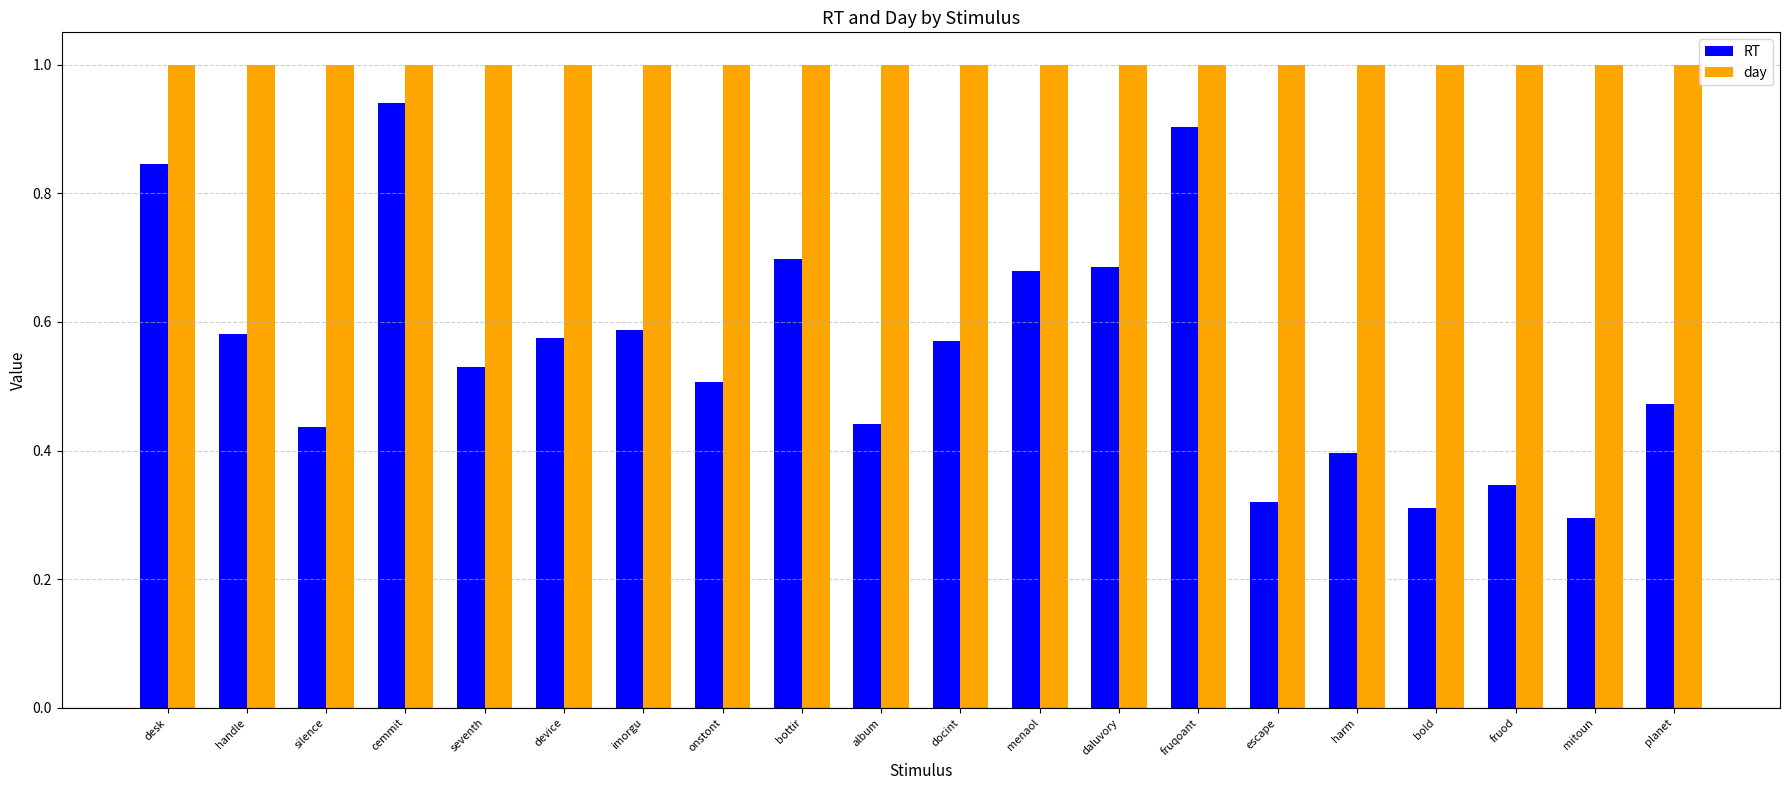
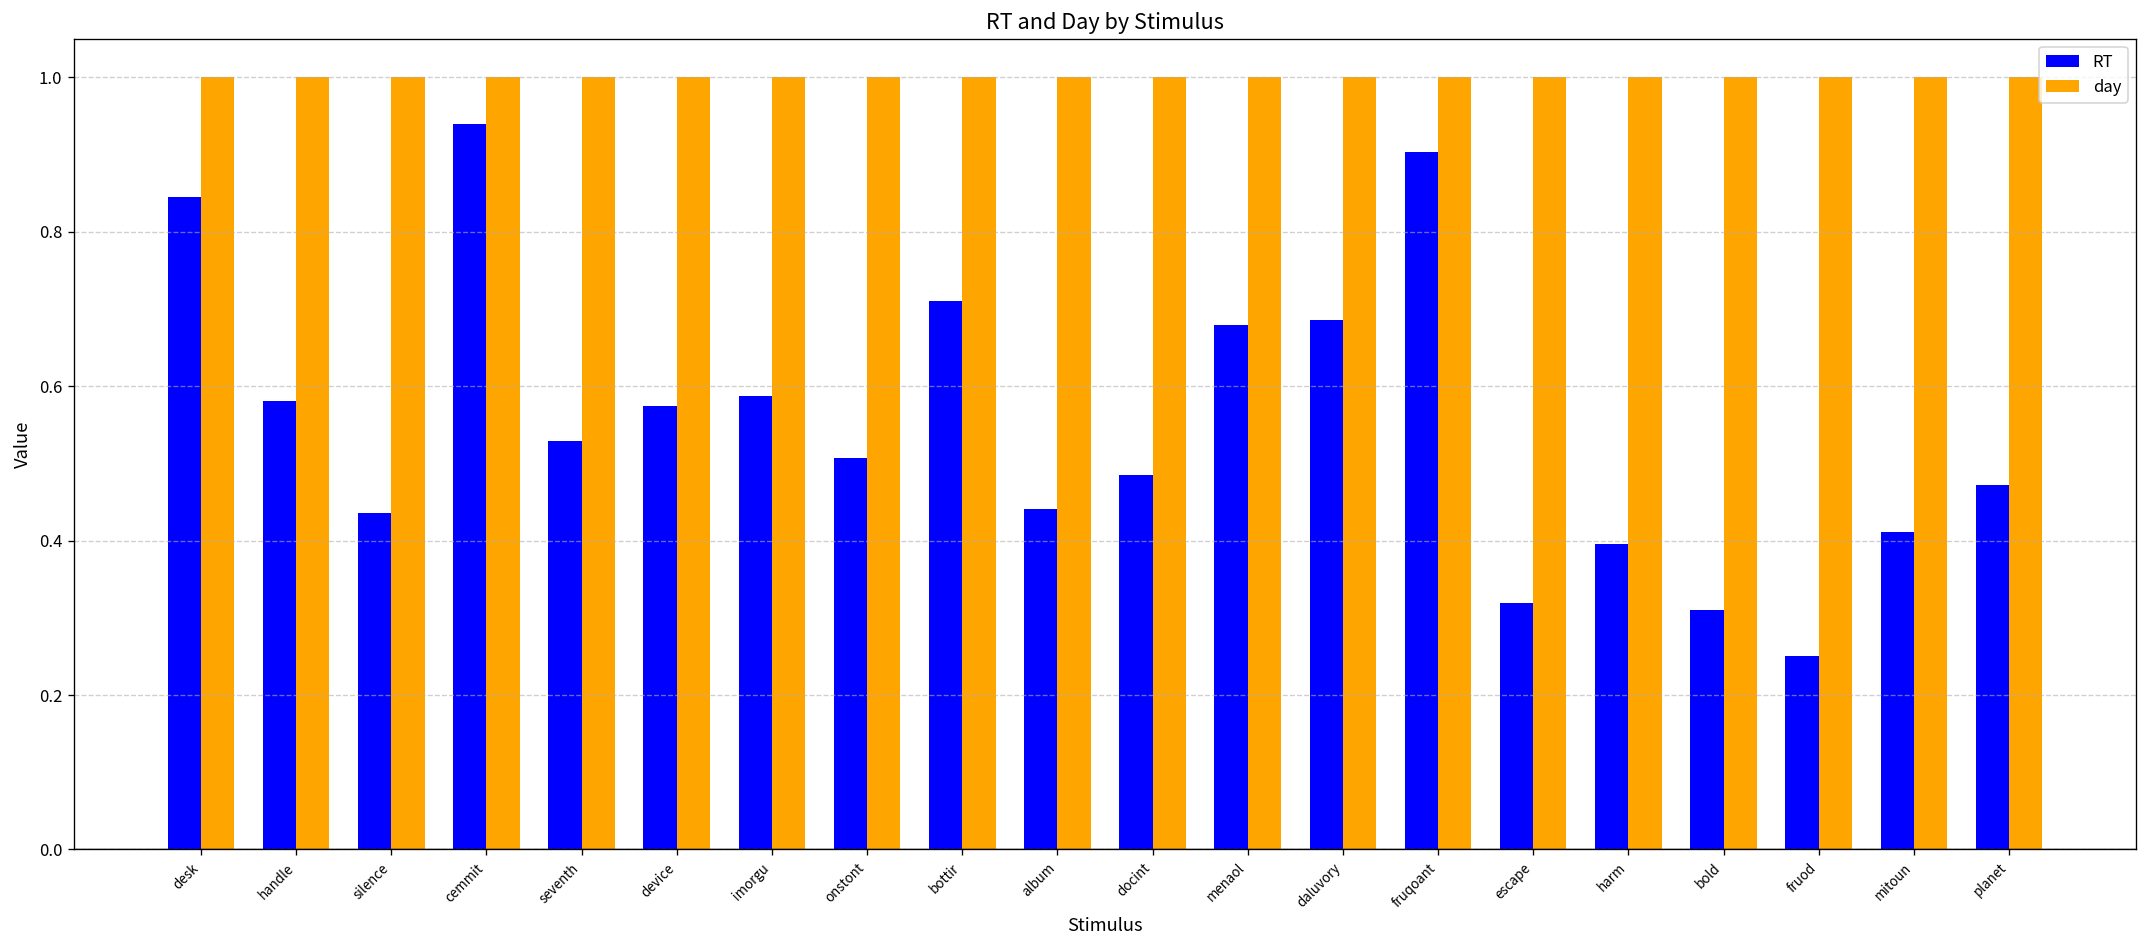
RT, bottir: 0.70 -> 0.71
RT, docint: 0.57 -> 0.49
RT, fruod: 0.35 -> 0.25
RT, mitoun: 0.29 -> 0.41
